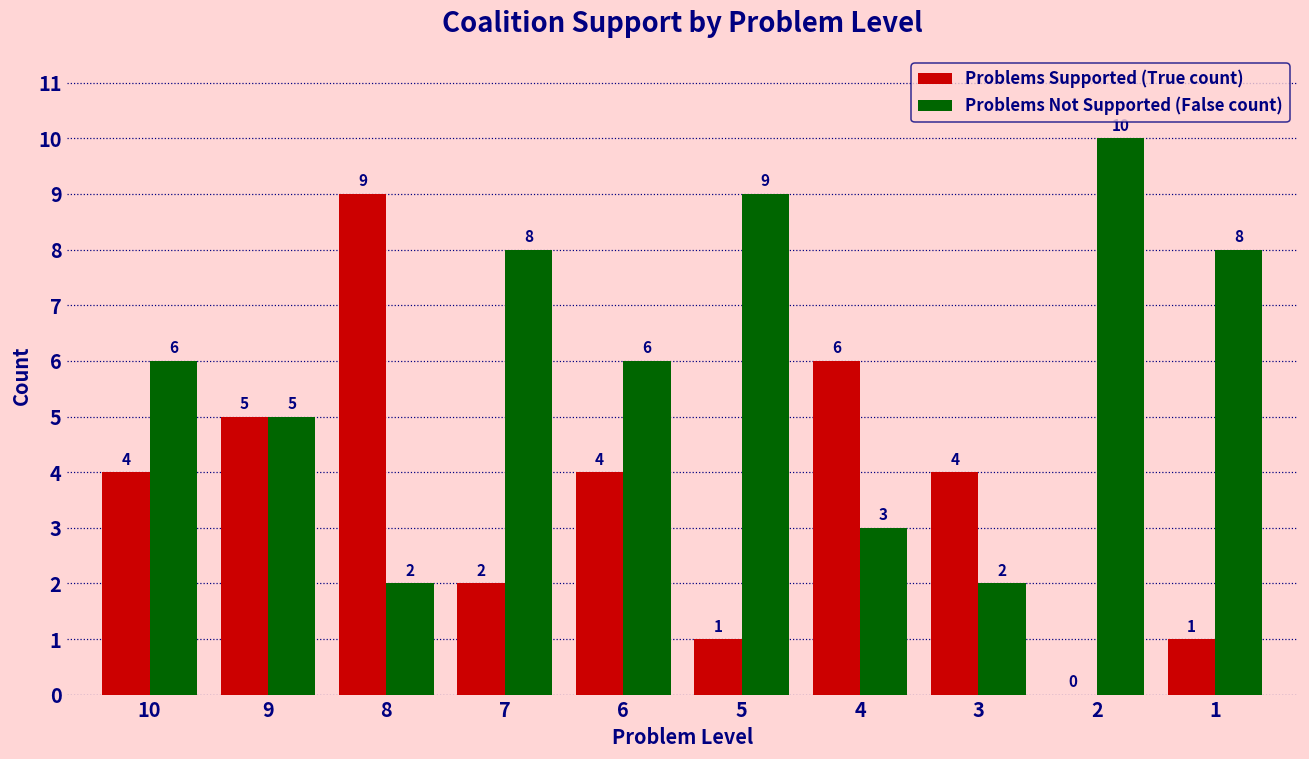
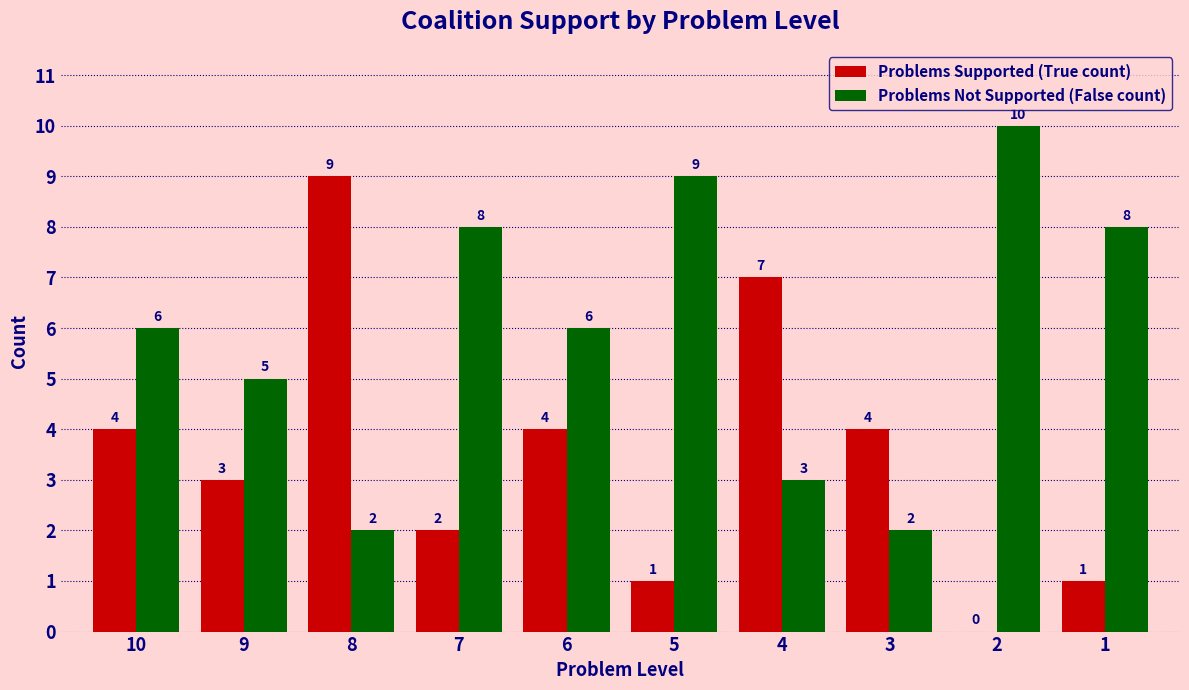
Problems Supported (True count), 9: 5 -> 3
Problems Supported (True count), 4: 6 -> 7
